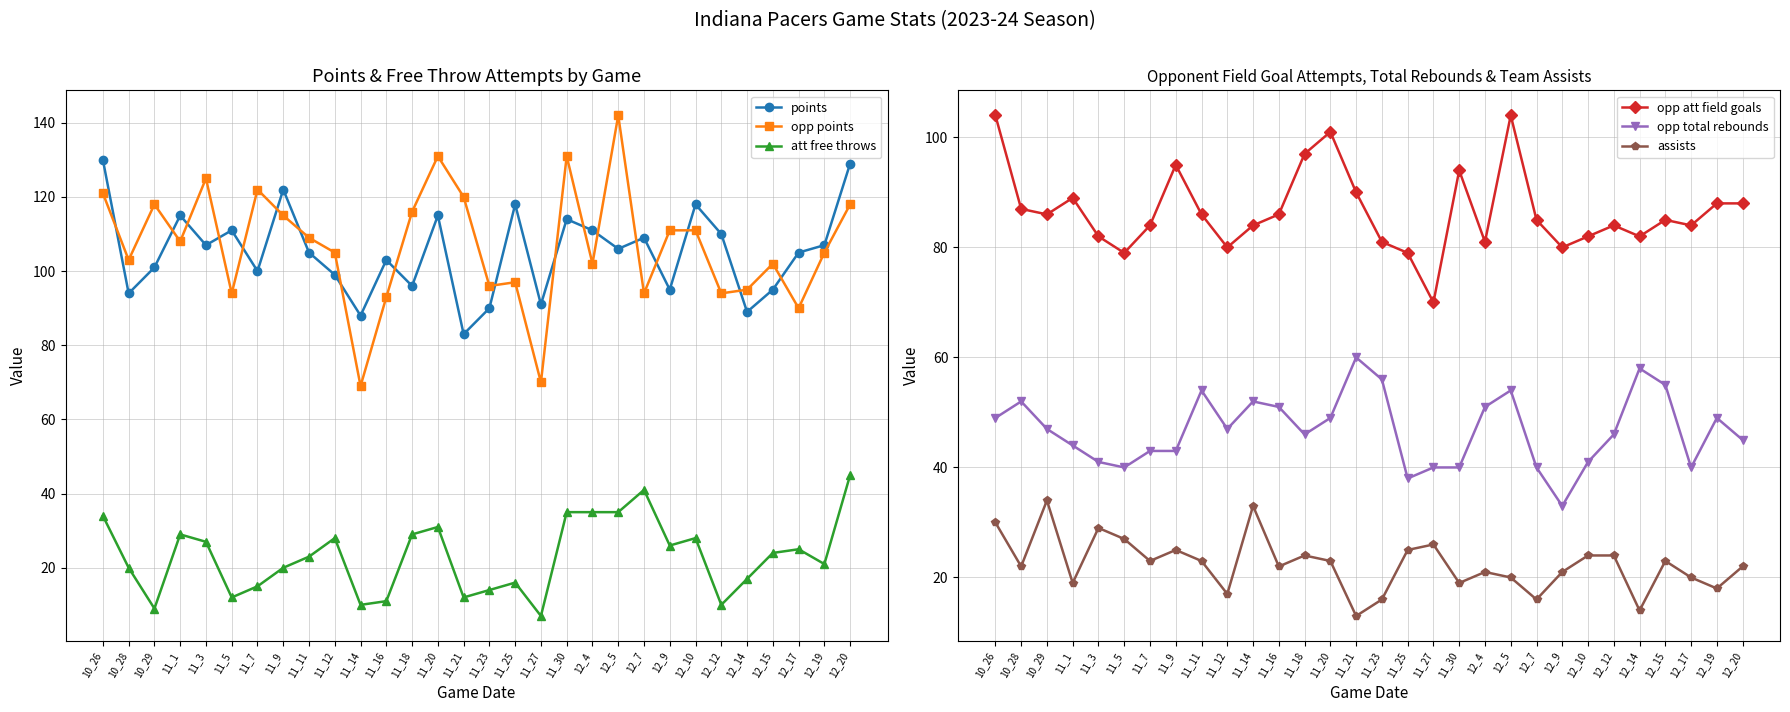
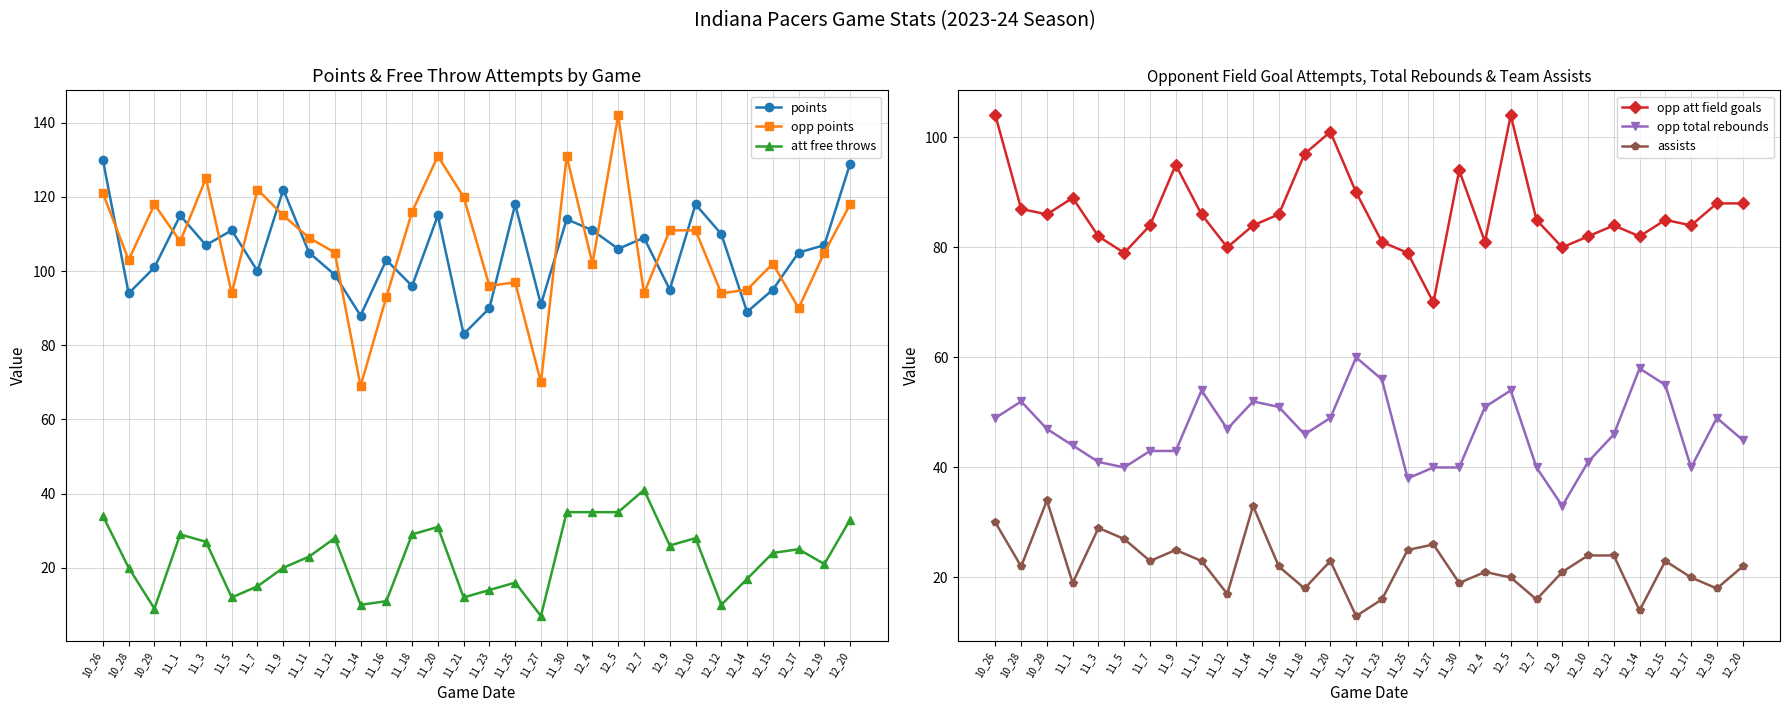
Points & Free Throw Attempts by Game, att free throws, 12_20: 45 -> 33
Opponent Field Goal Attempts, Total Rebounds & Team Assists, assists, 11_18: 24 -> 18
